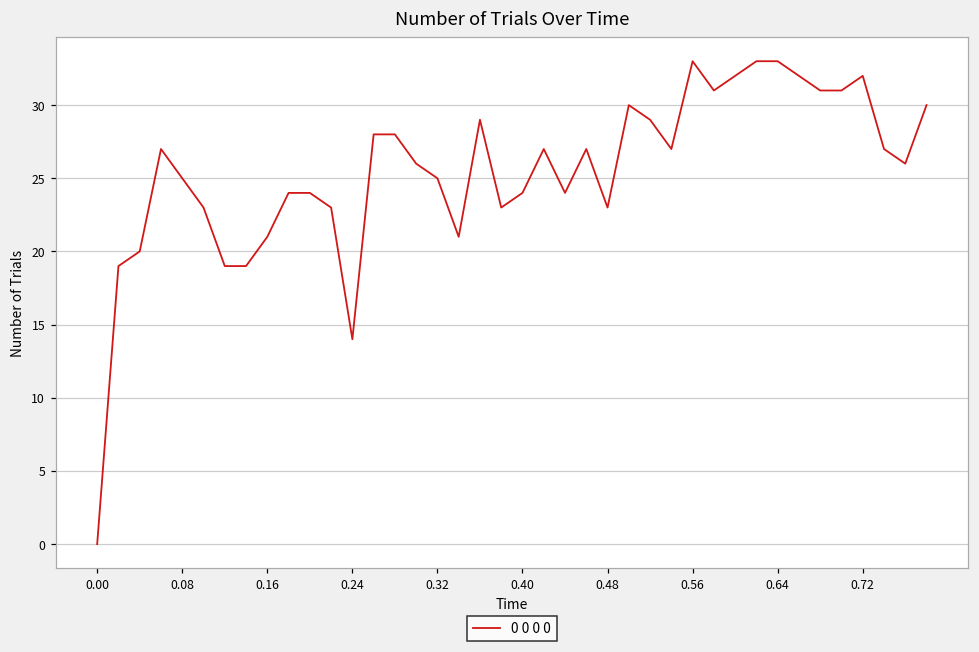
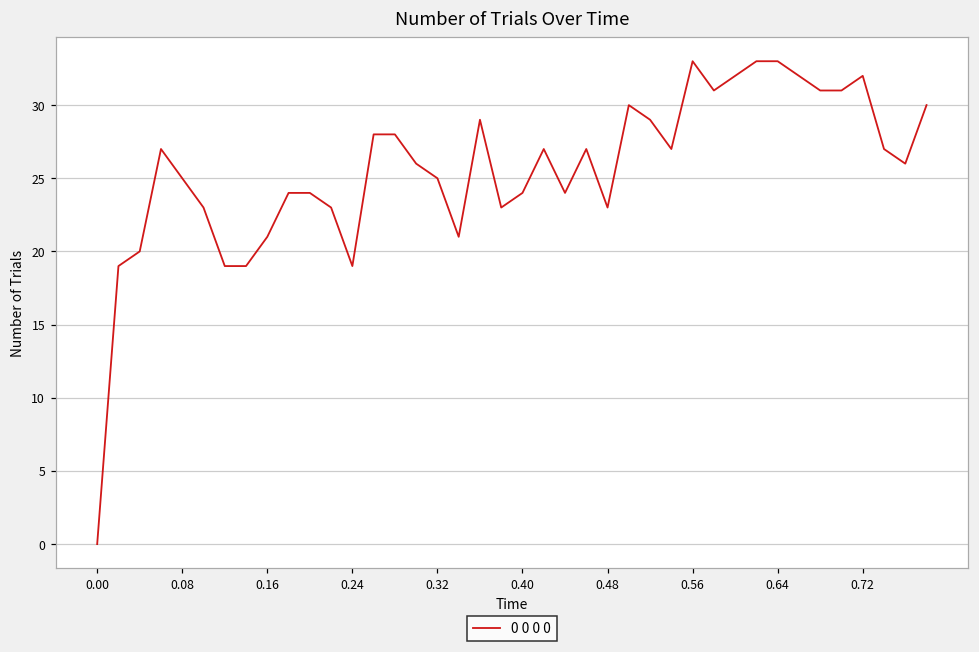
0.24: 14 -> 19
